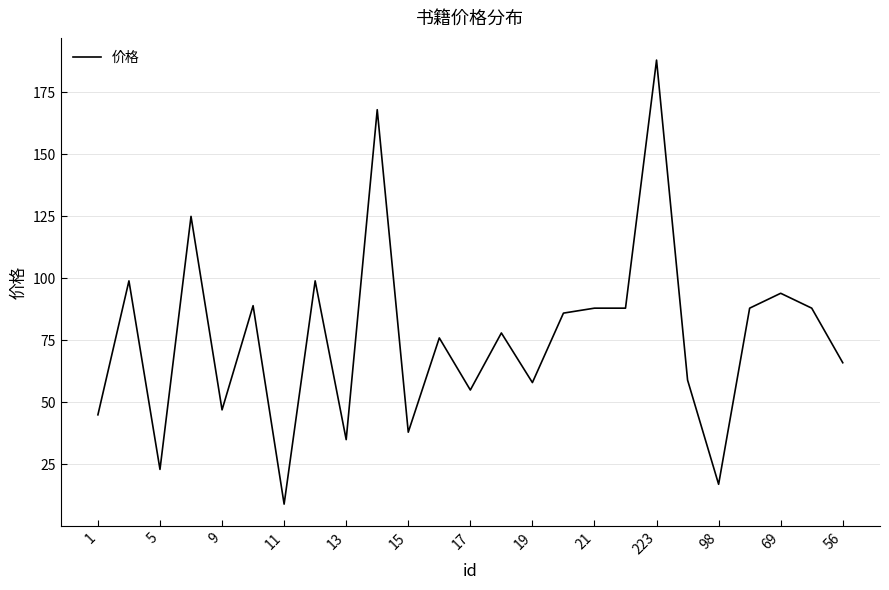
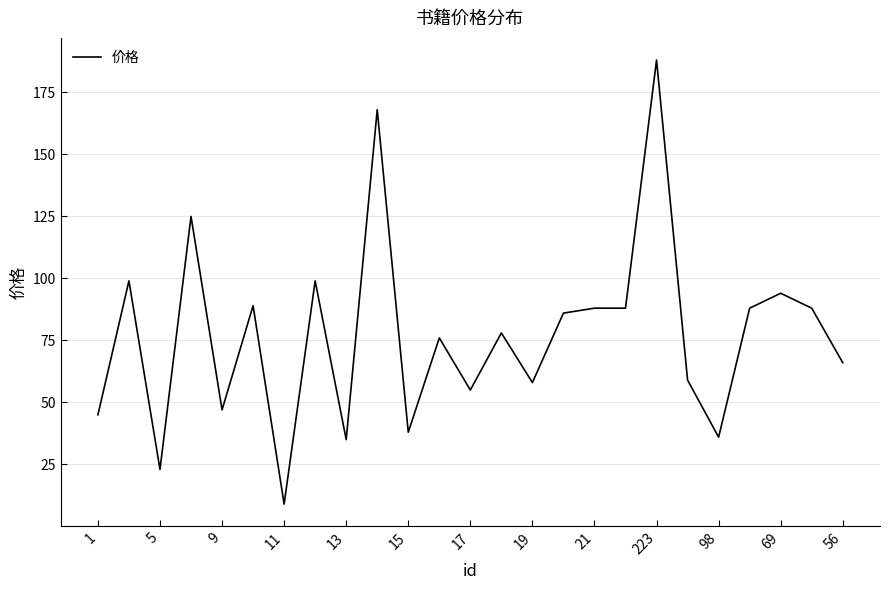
98: 17 -> 36
